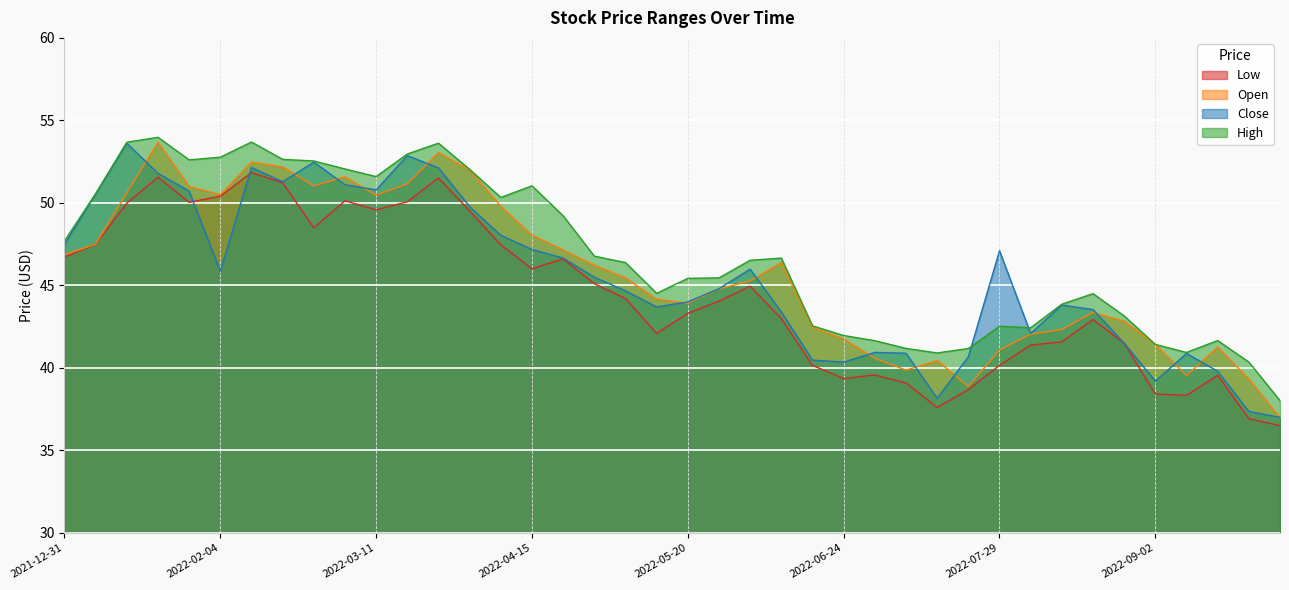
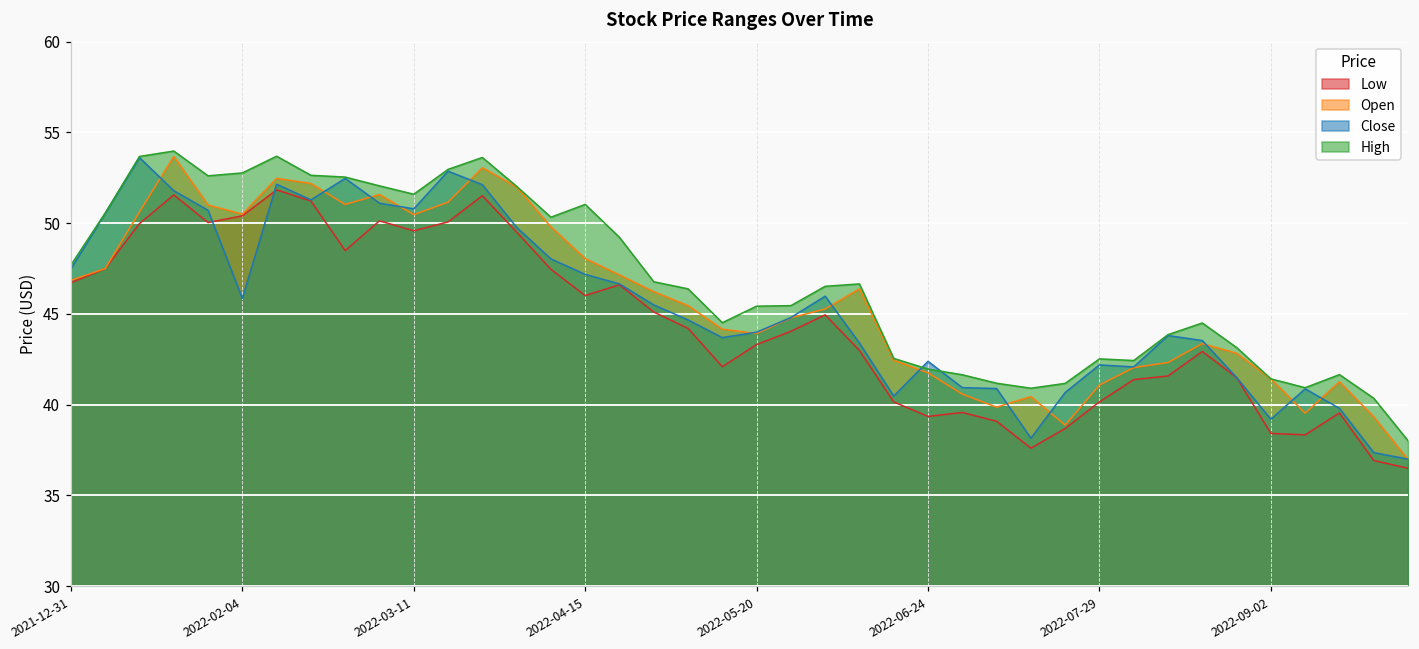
Close, 2022-06-24: 40.3 -> 42.4
Close, 2022-07-29: 47.1 -> 42.2
